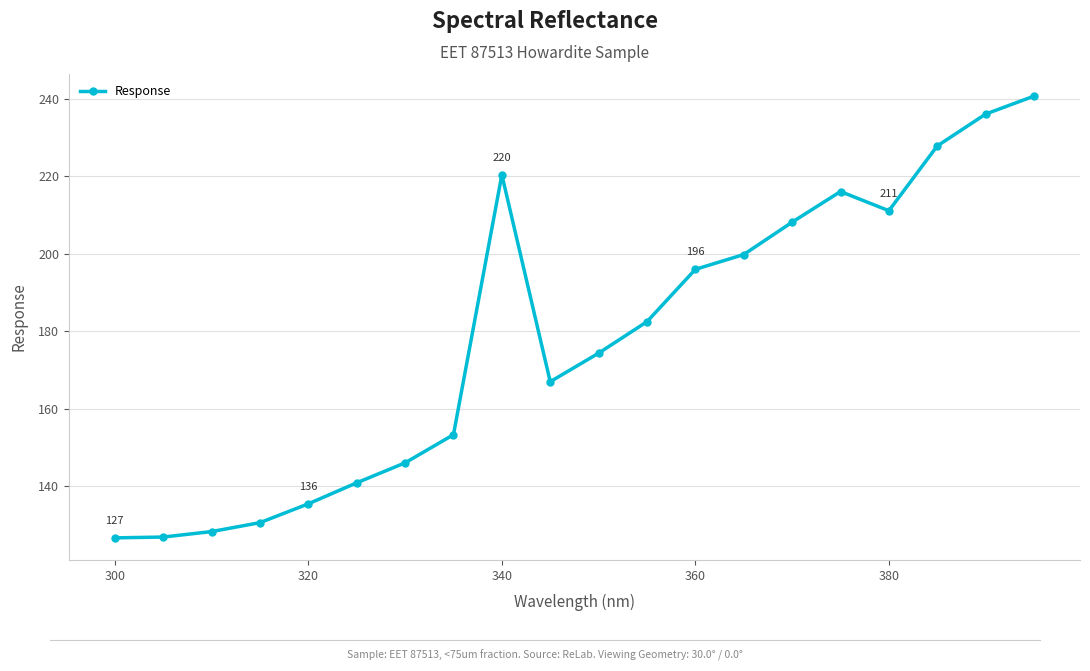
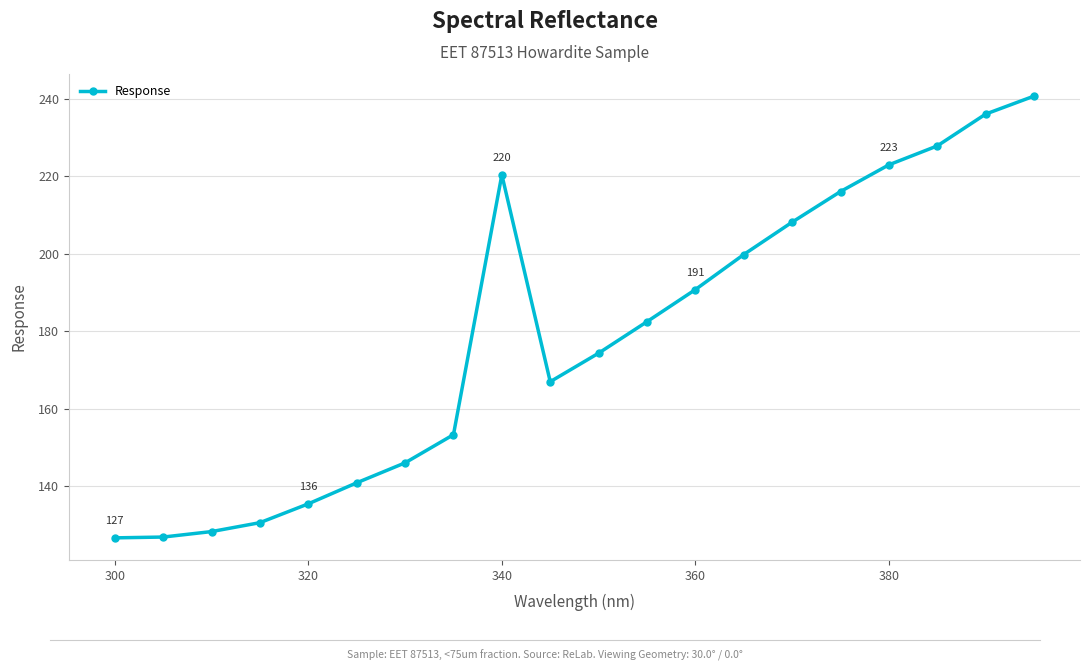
360: 196 -> 191
380: 211 -> 223
